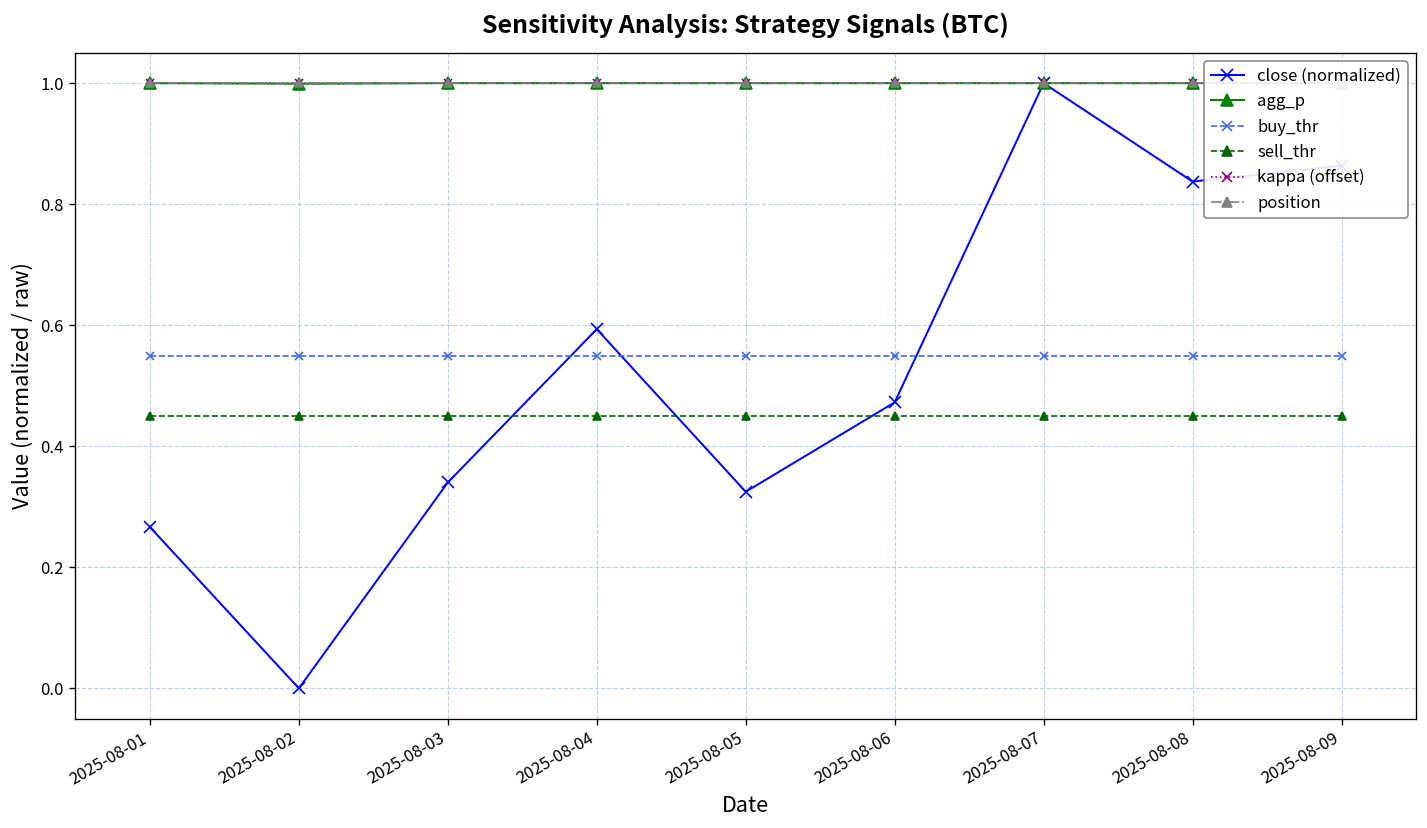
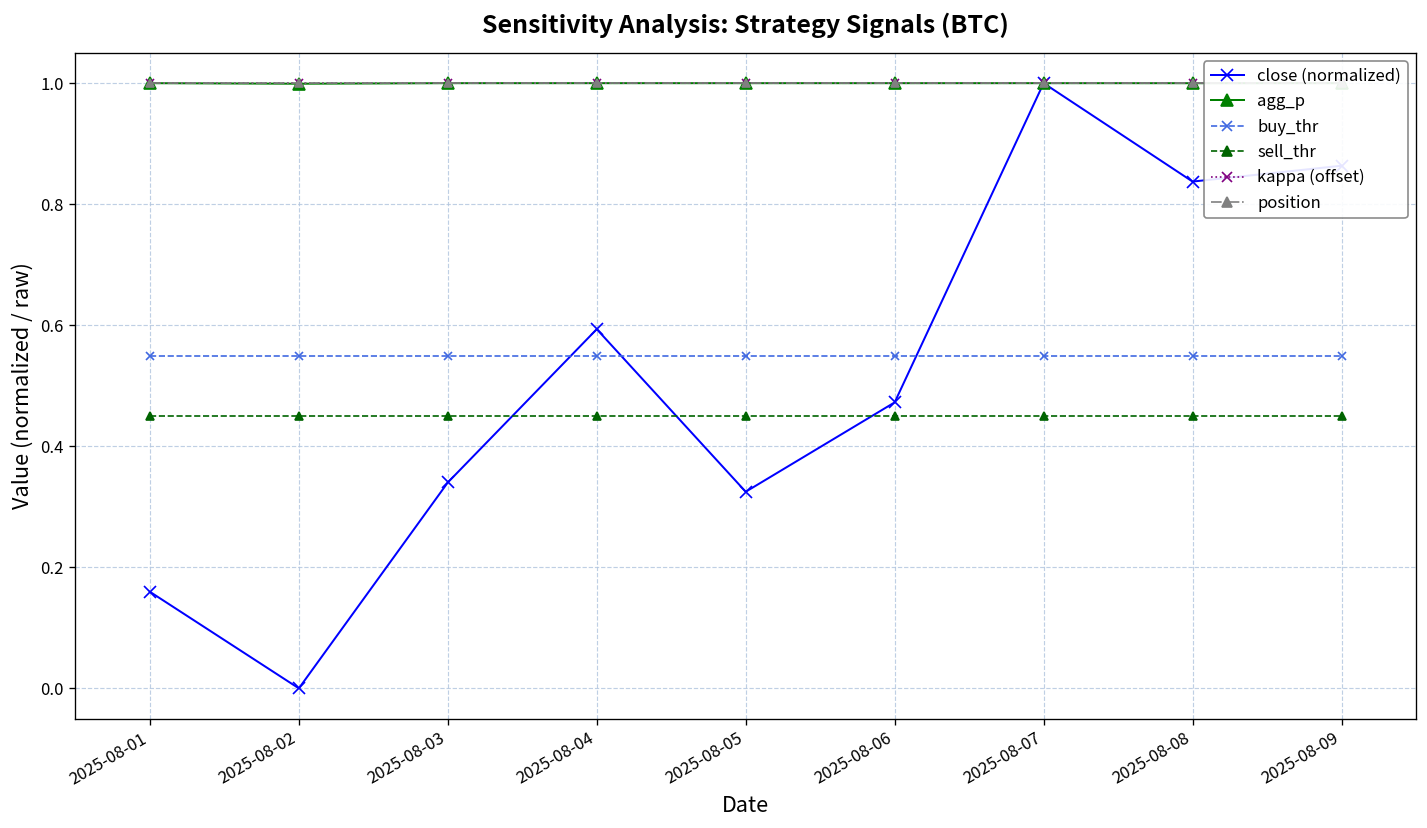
close (normalized), 2025-08-01: 0.27 -> 0.16
